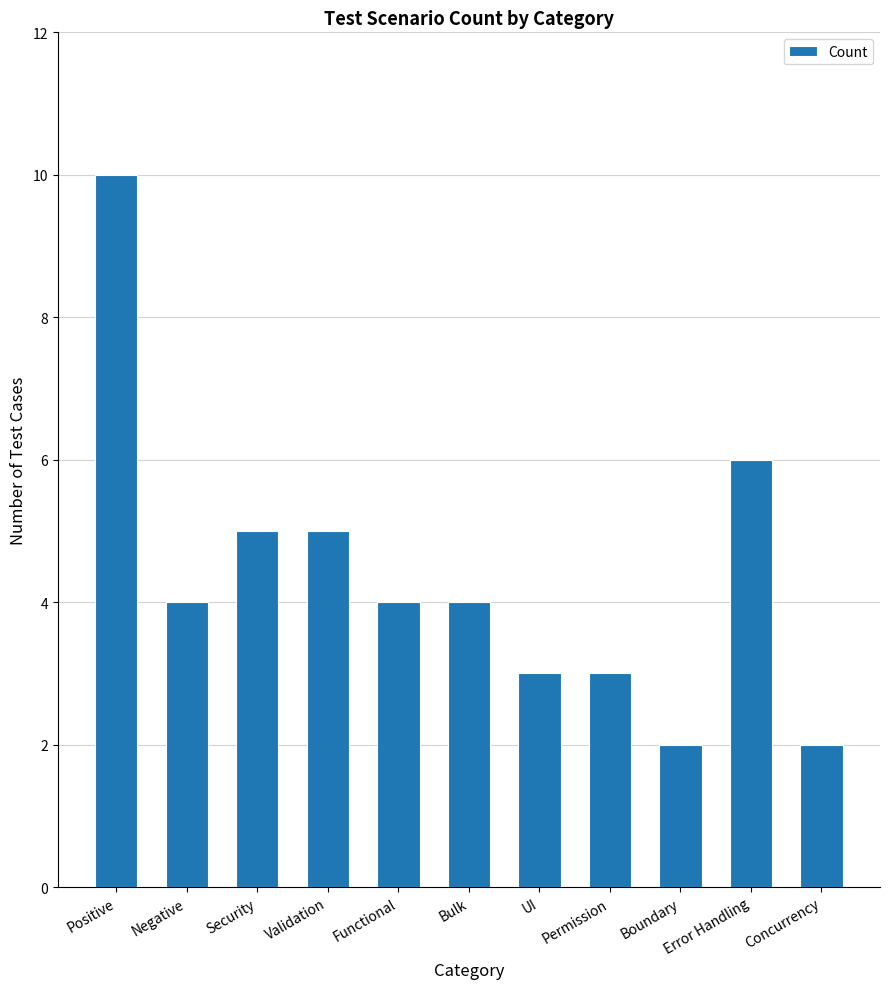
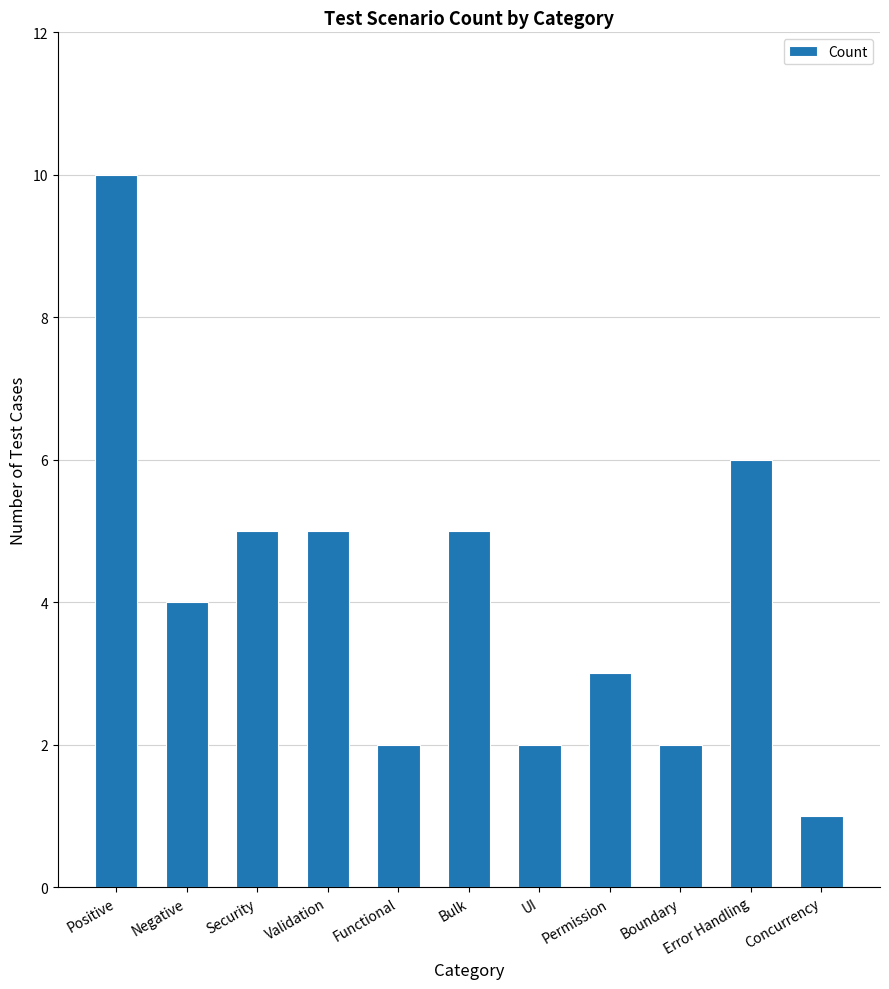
Functional: 4 -> 2
Bulk: 4 -> 5
UI: 3 -> 2
Concurrency: 2 -> 1
